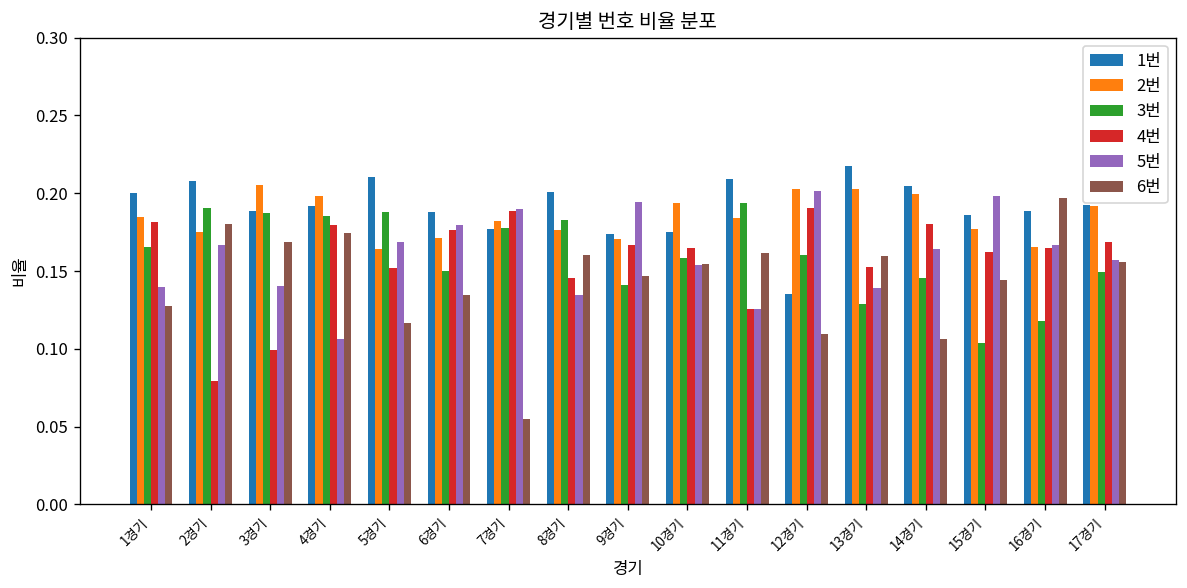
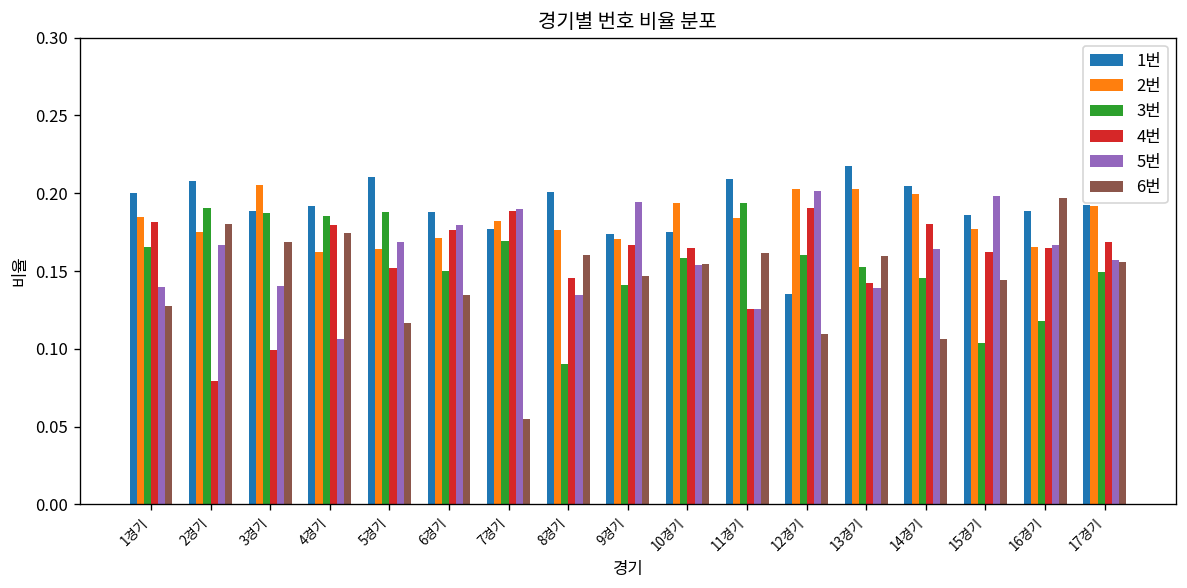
2번, 4경기: 0.198 -> 0.162
3번, 7경기: 0.178 -> 0.169
3번, 8경기: 0.183 -> 0.090
3번, 13경기: 0.129 -> 0.152
4번, 13경기: 0.152 -> 0.142
